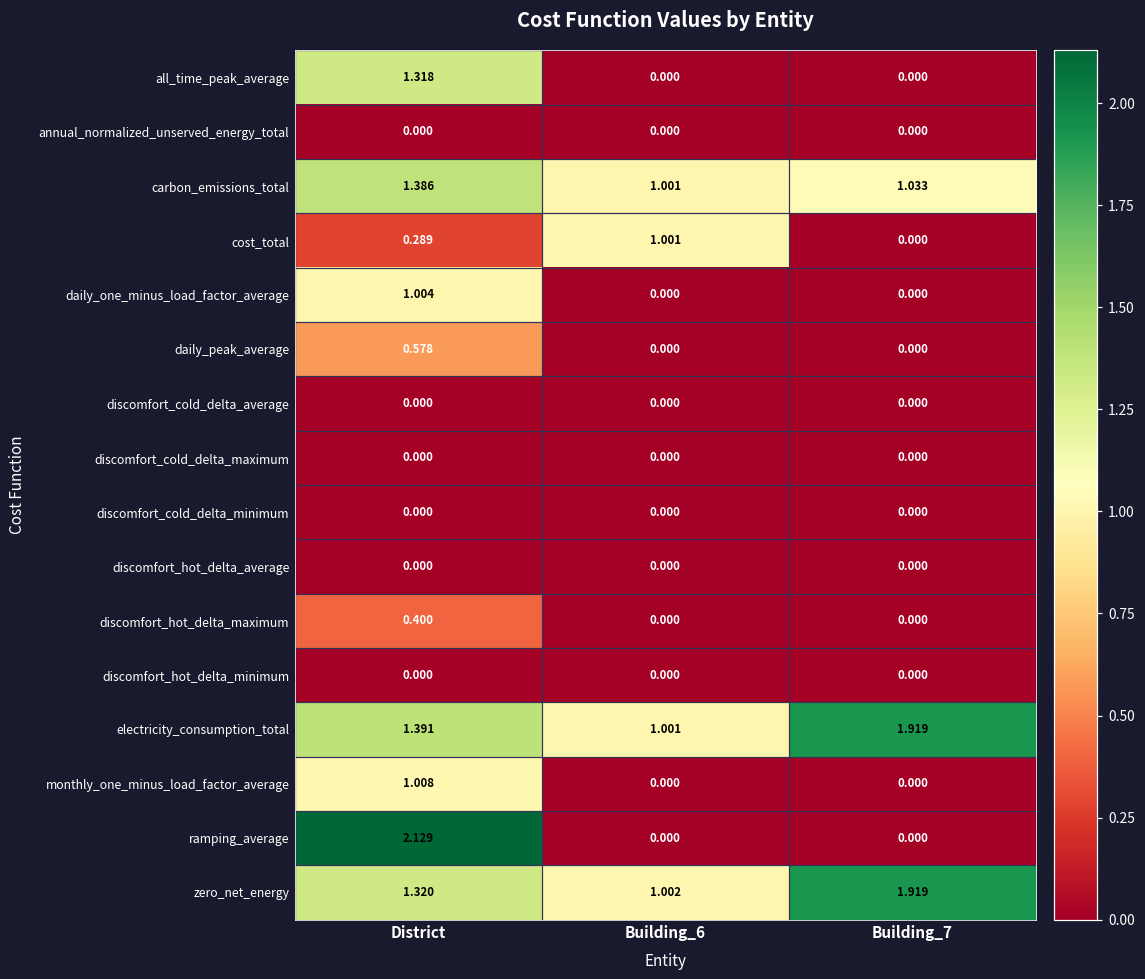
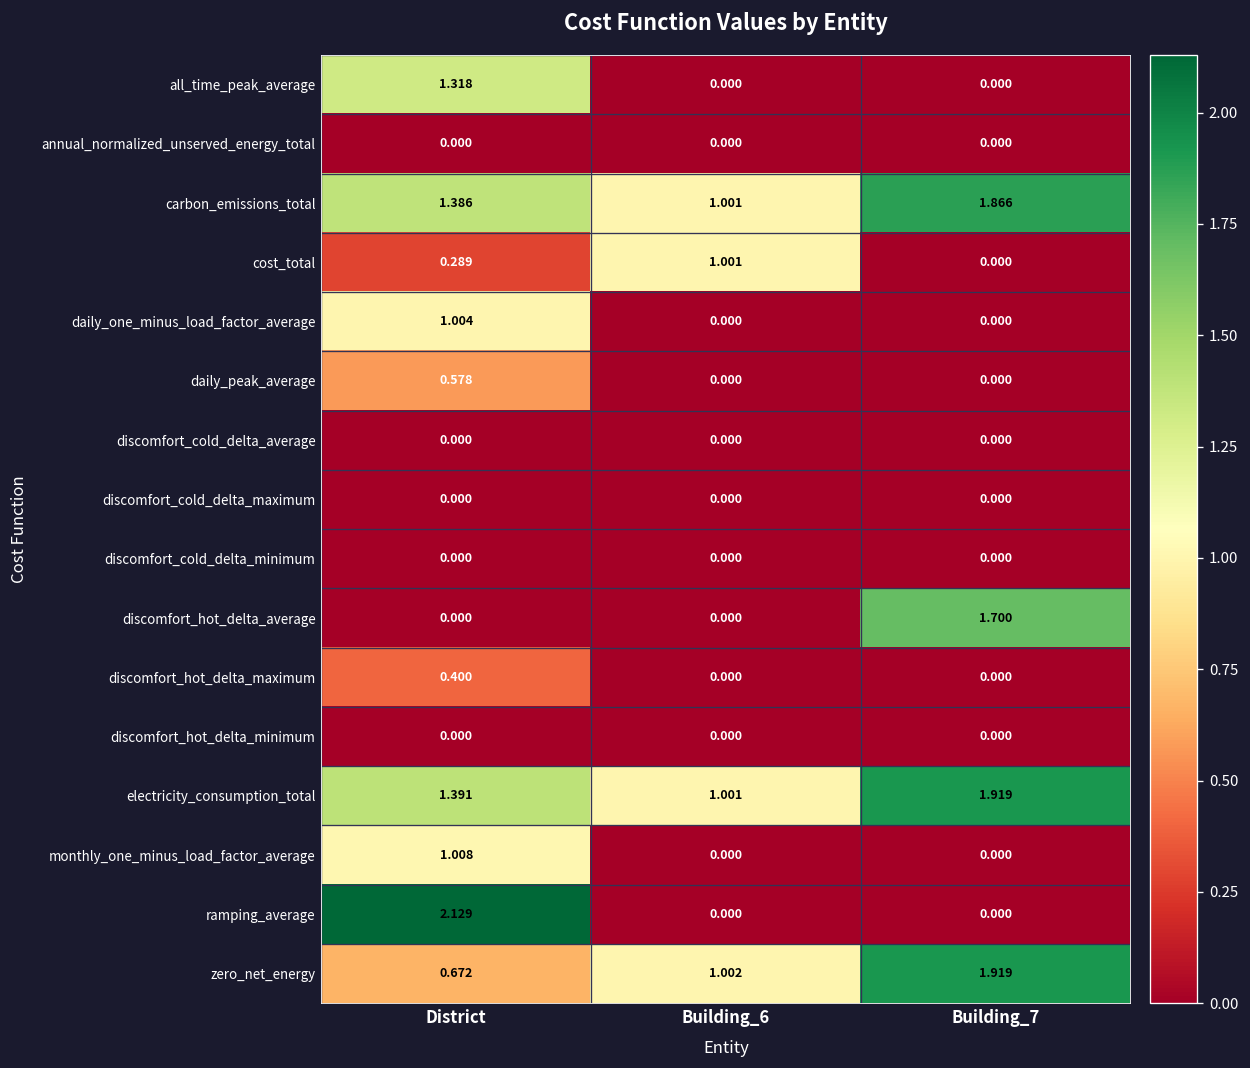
carbon_emissions_total, Building_7: 1.033 -> 1.866
discomfort_hot_delta_average, Building_7: 0.000 -> 1.700
zero_net_energy, District: 1.320 -> 0.672
